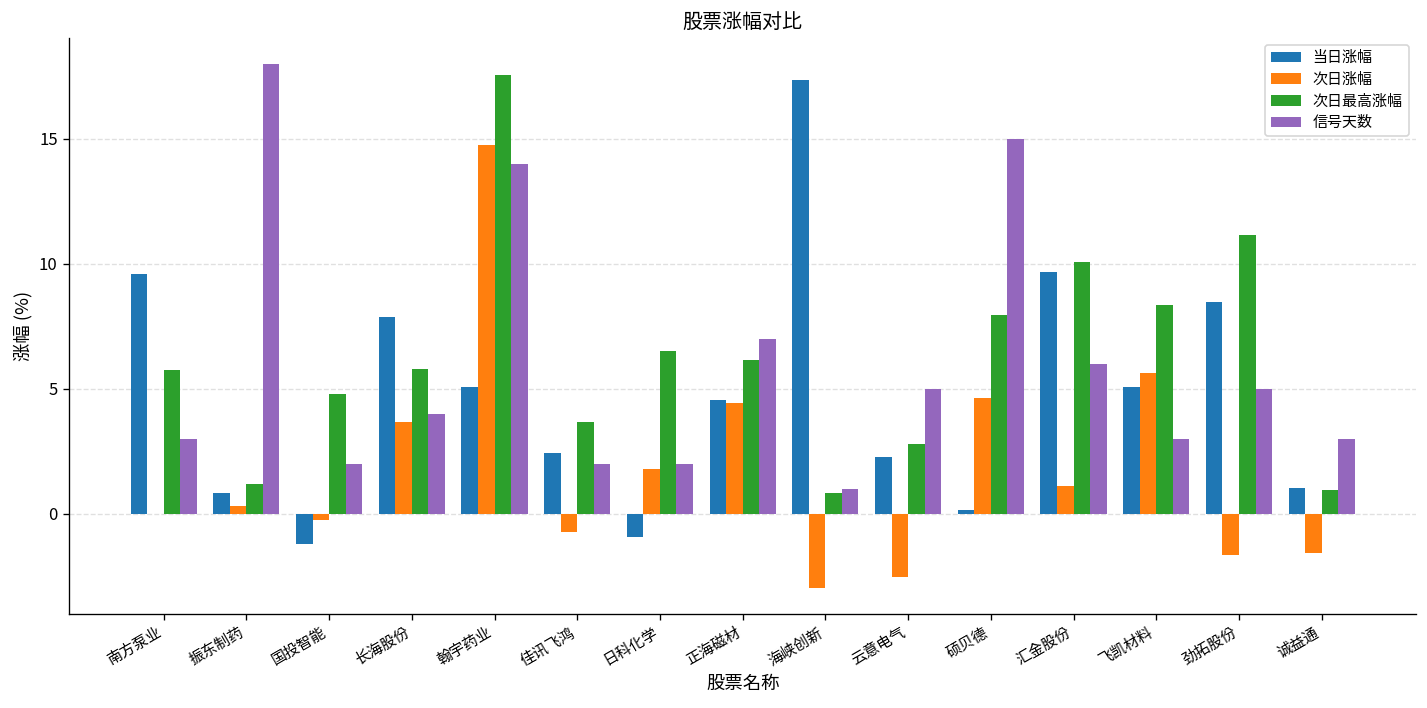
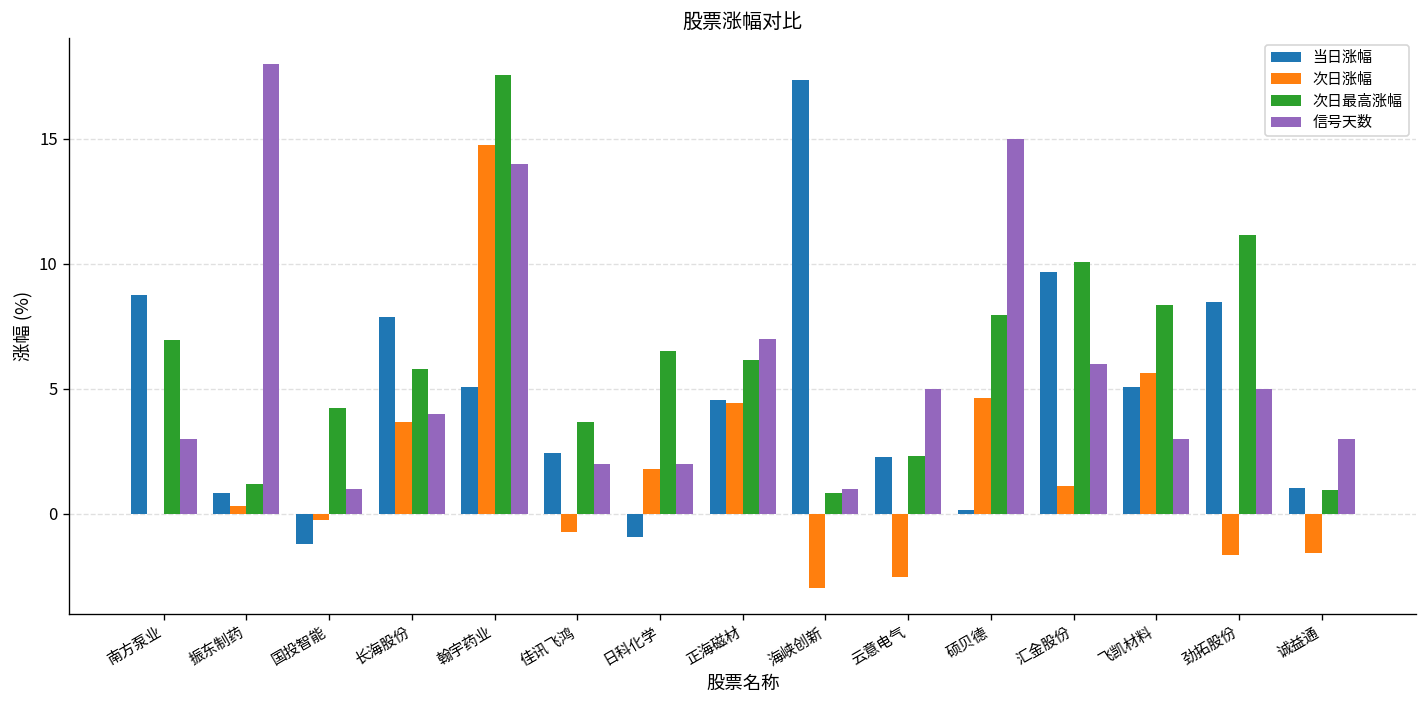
当日涨幅, 南方泵业: 9.6 -> 8.8
次日最高涨幅, 南方泵业: 5.8 -> 7.0
次日最高涨幅, 国投智能: 4.8 -> 4.2
信号天数, 国投智能: 2 -> 1
次日最高涨幅, 云意电气: 2.8 -> 2.3
